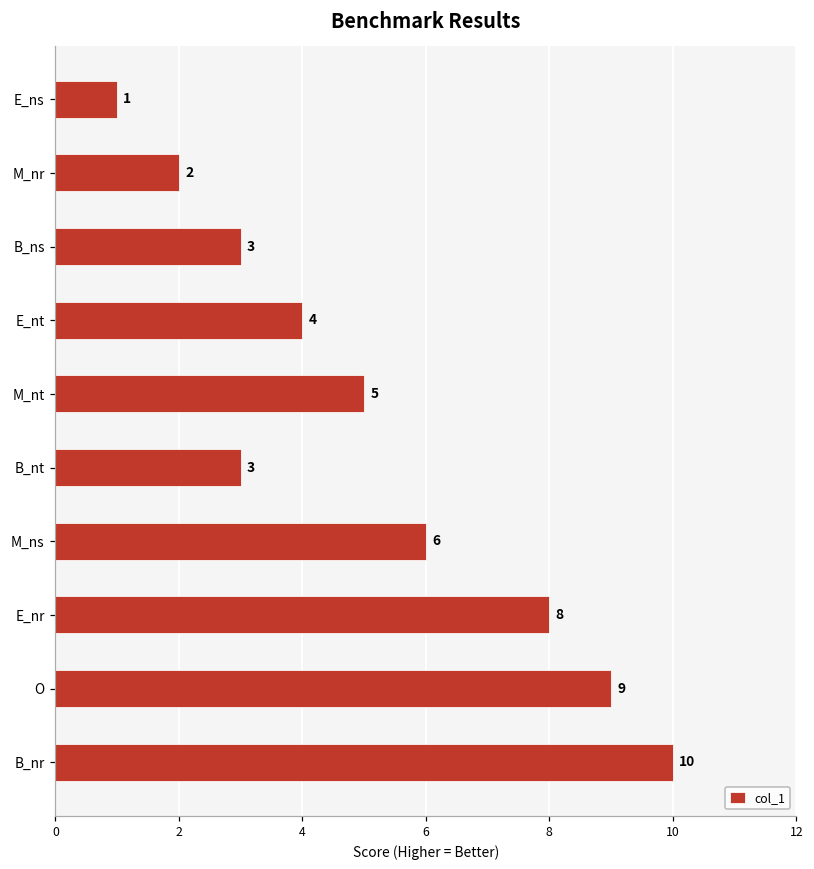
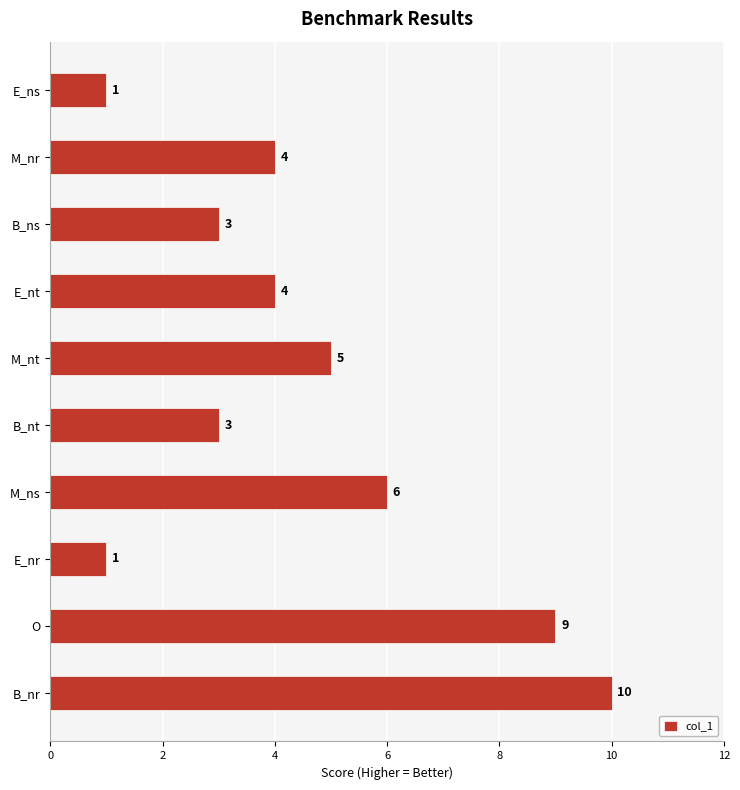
M_nr: 2 -> 4
E_nr: 8 -> 1
